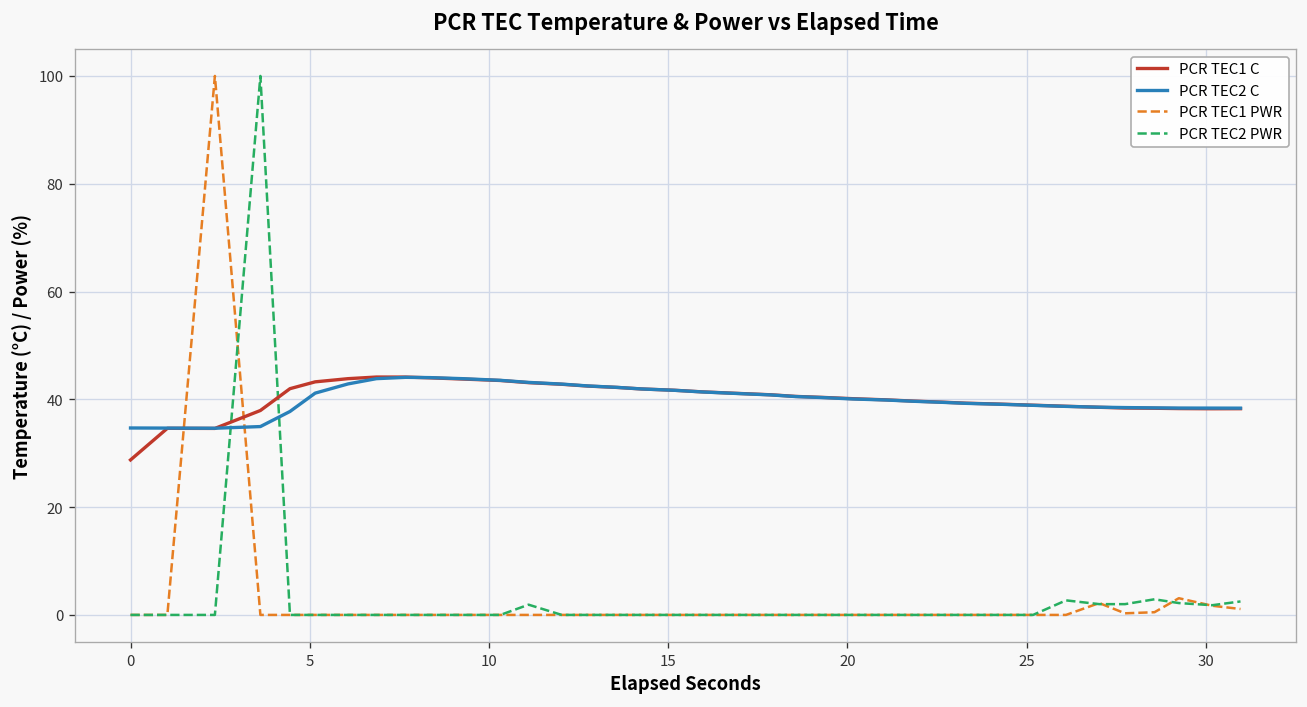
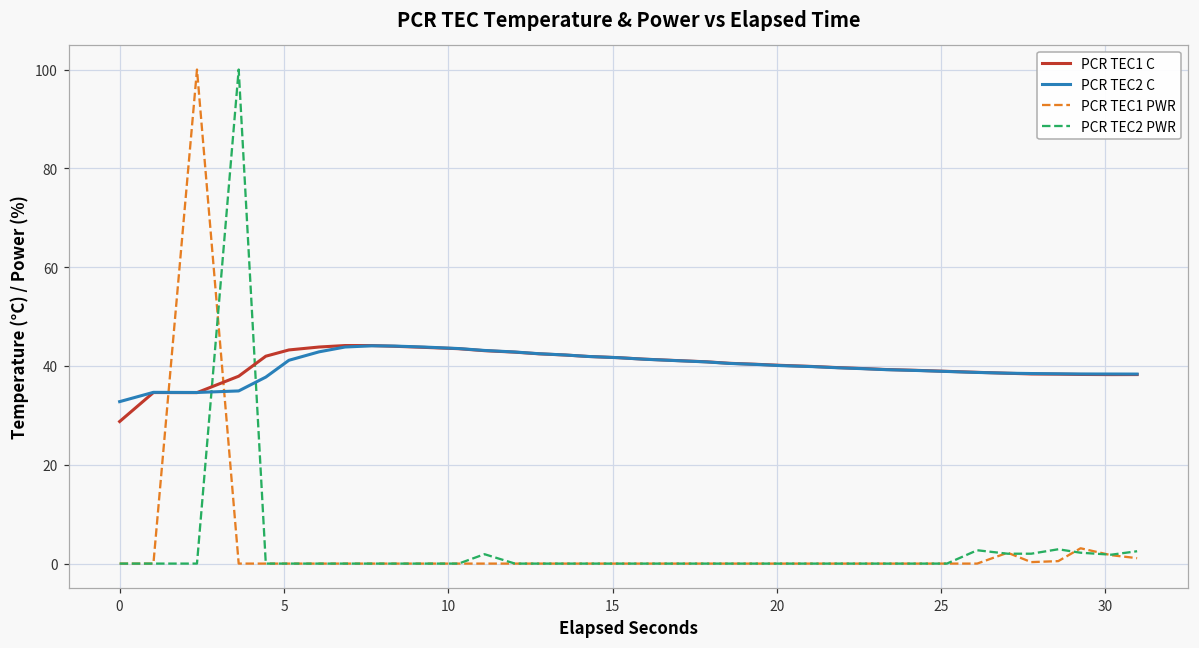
PCR TEC2 C, 0: 35 -> 33
